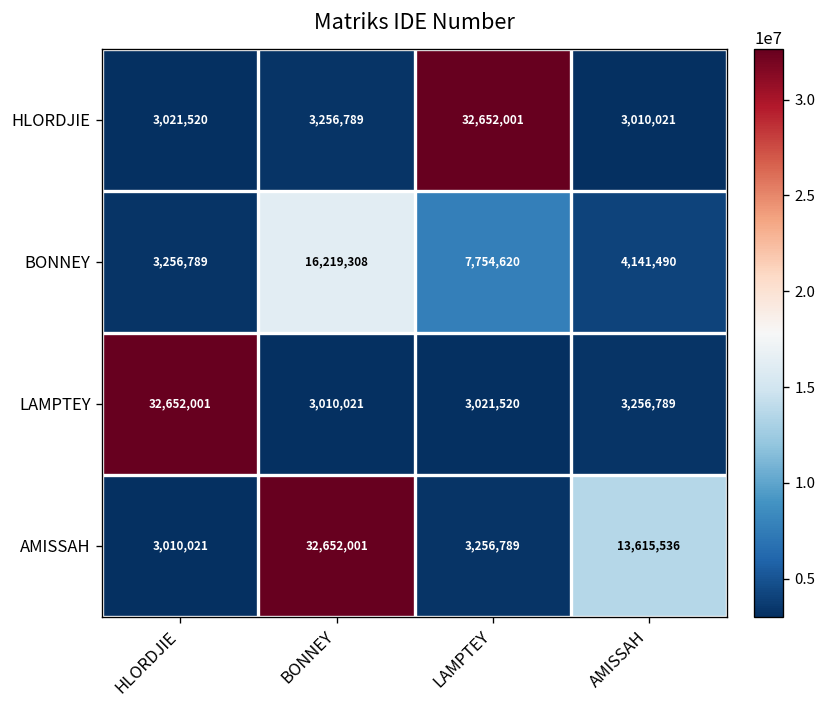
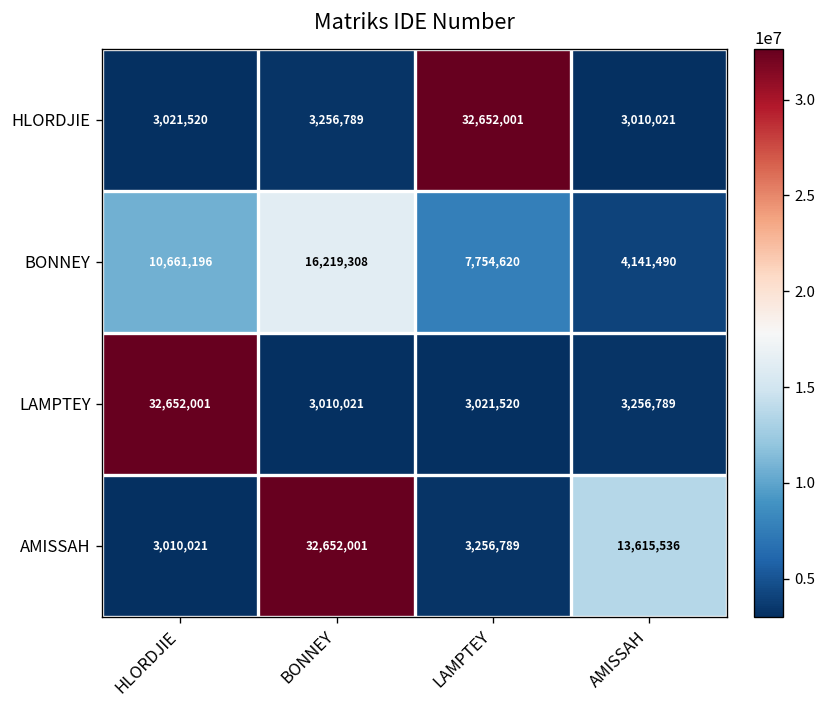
BONNEY, HLORDJIE: 3,256,789 -> 10,661,196
